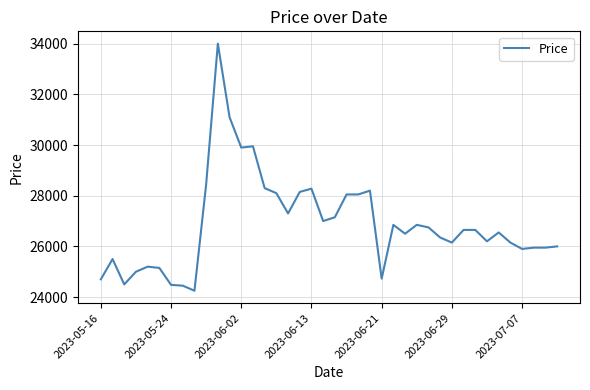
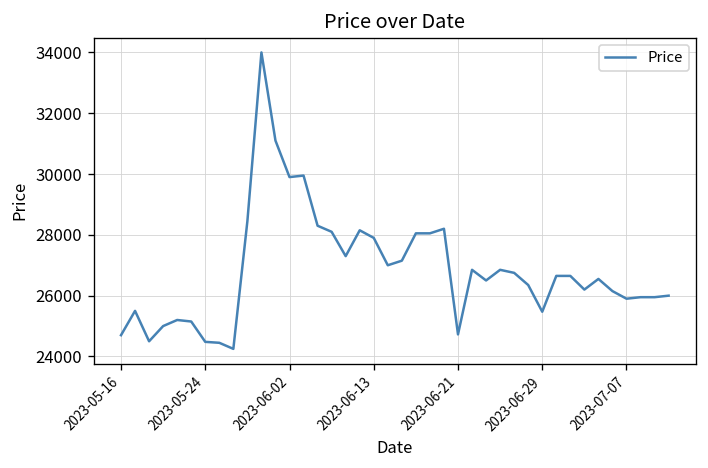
2023-06-13: 28300 -> 27900
2023-06-29: 26200 -> 25500
